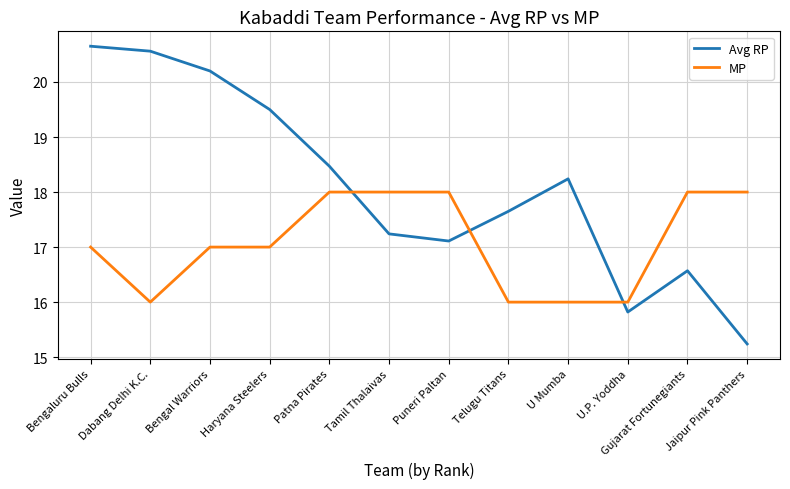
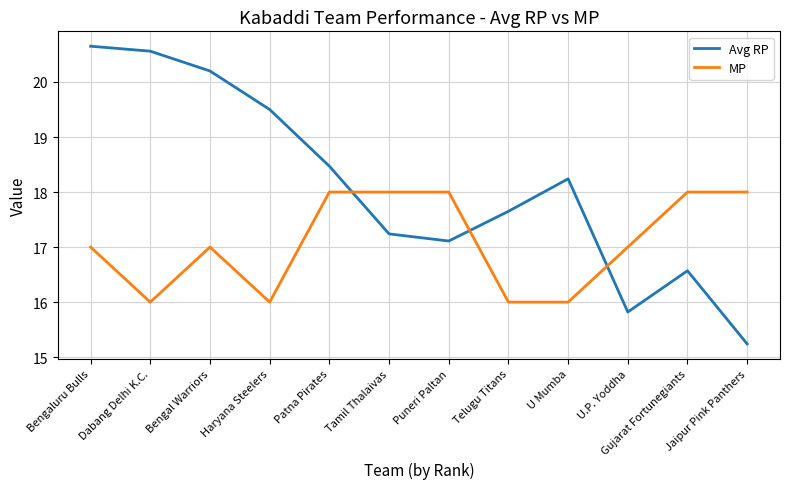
MP, Haryana Steelers: 17 -> 16
MP, U.P. Yoddha: 16 -> 17
